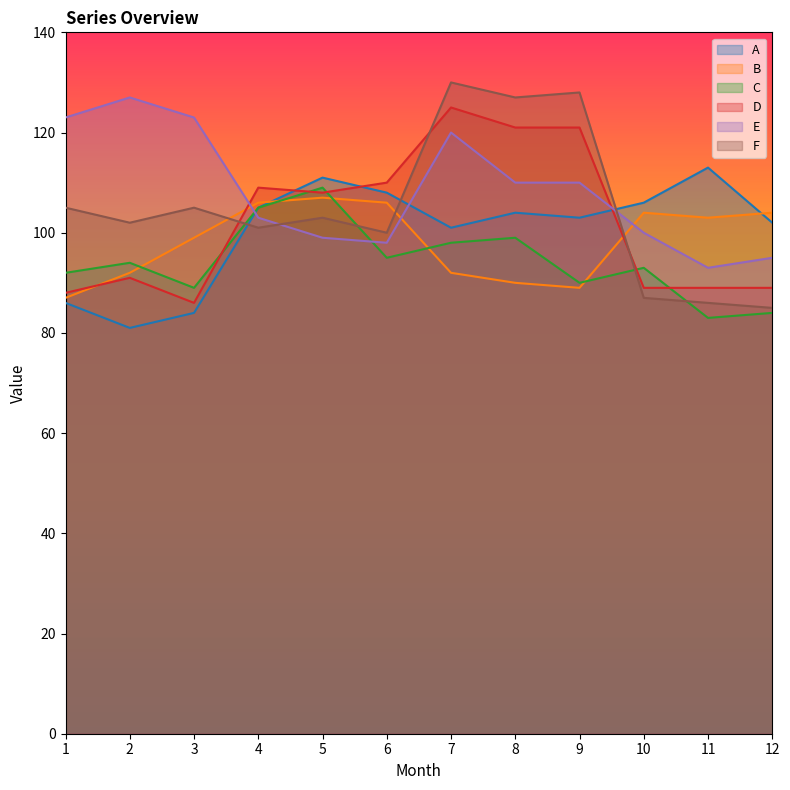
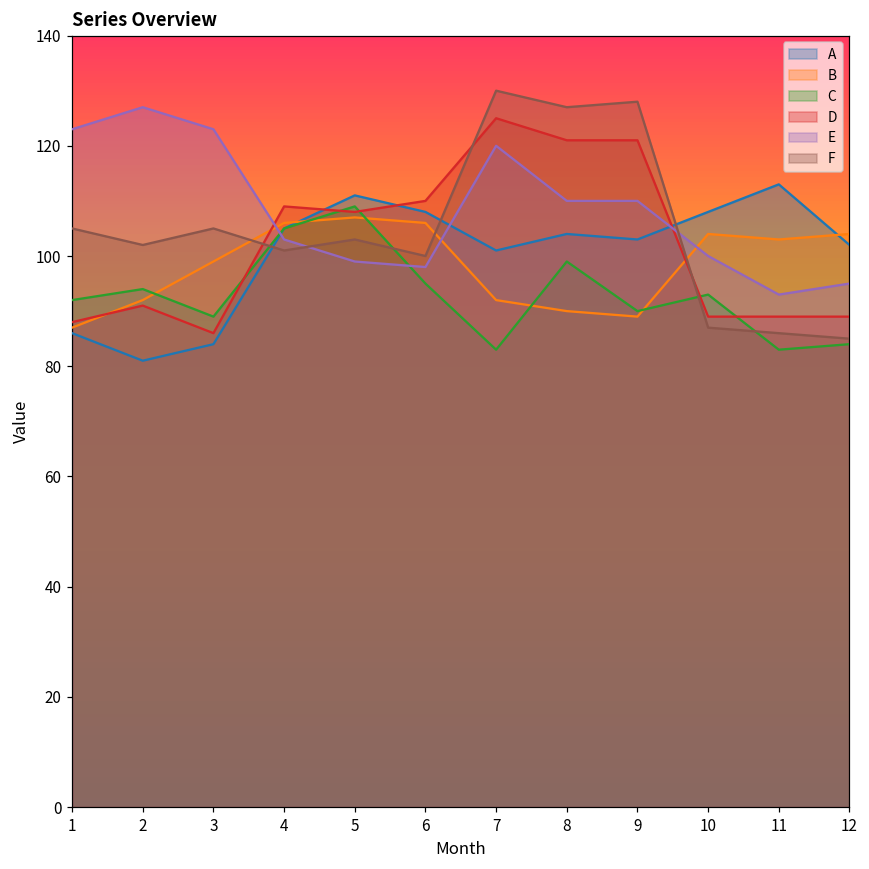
C, 7: 98 -> 83
A, 10: 106 -> 108
